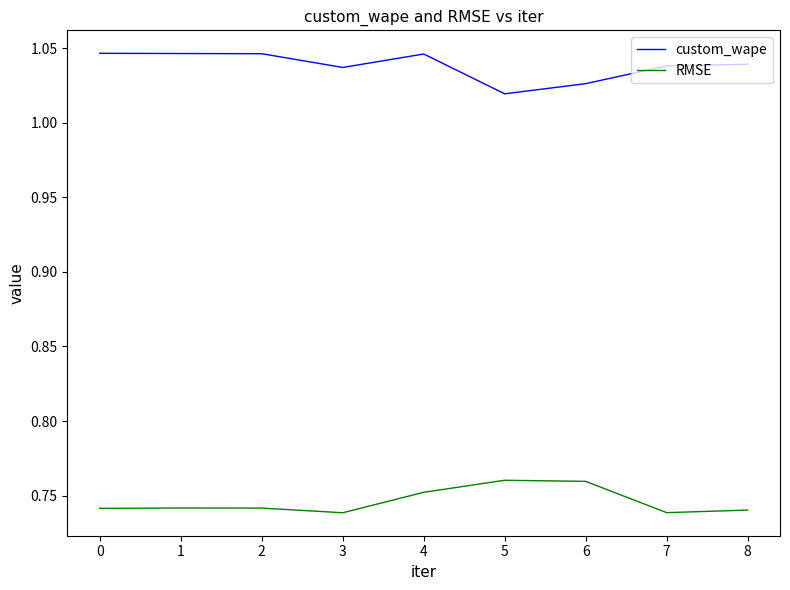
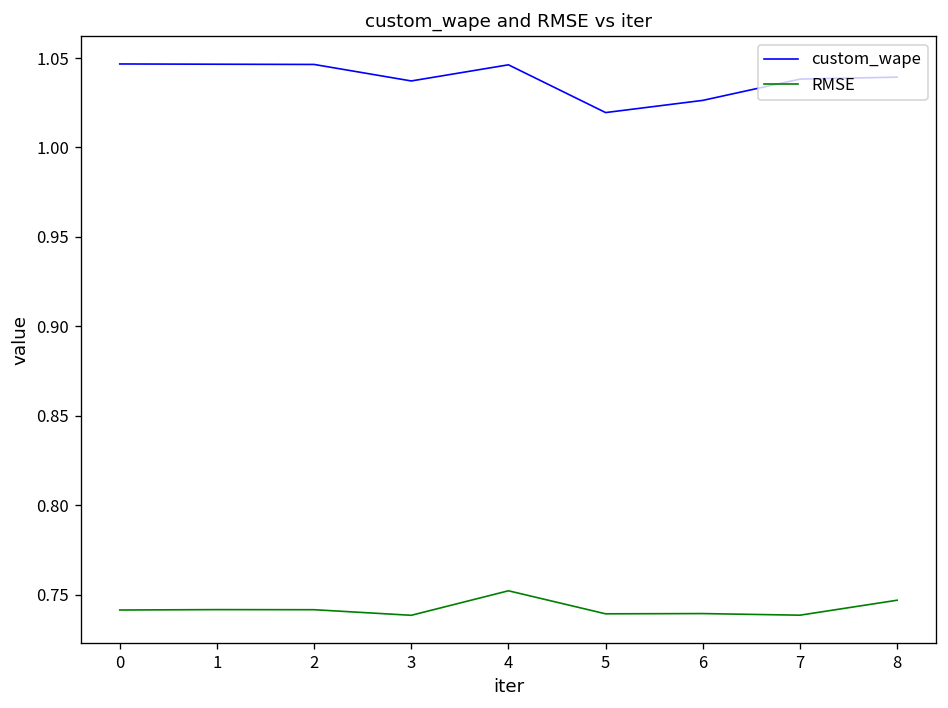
RMSE, 5: 0.760 -> 0.739
RMSE, 6: 0.760 -> 0.739
RMSE, 8: 0.740 -> 0.747
